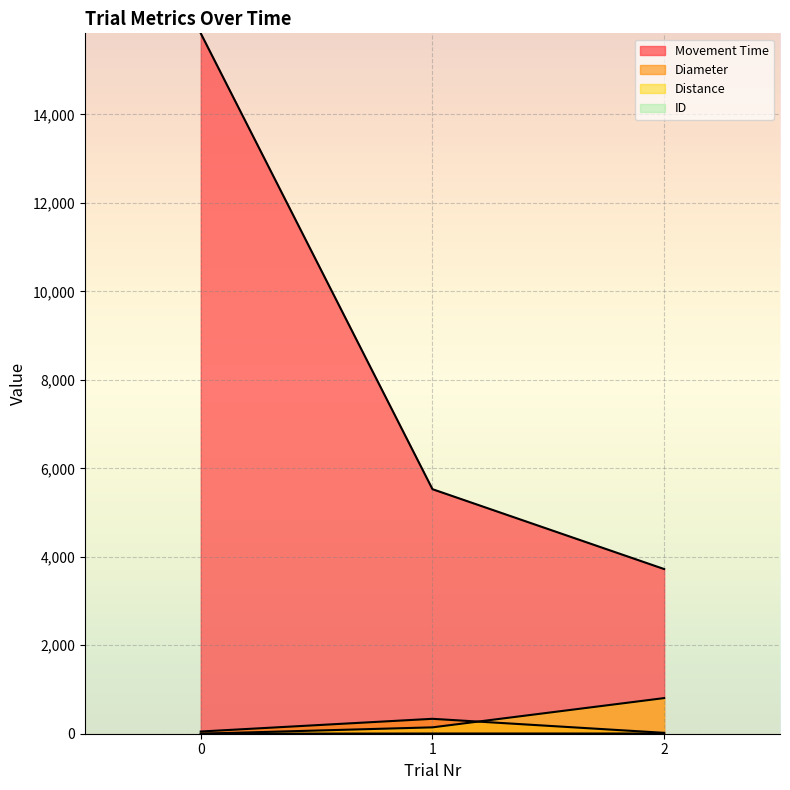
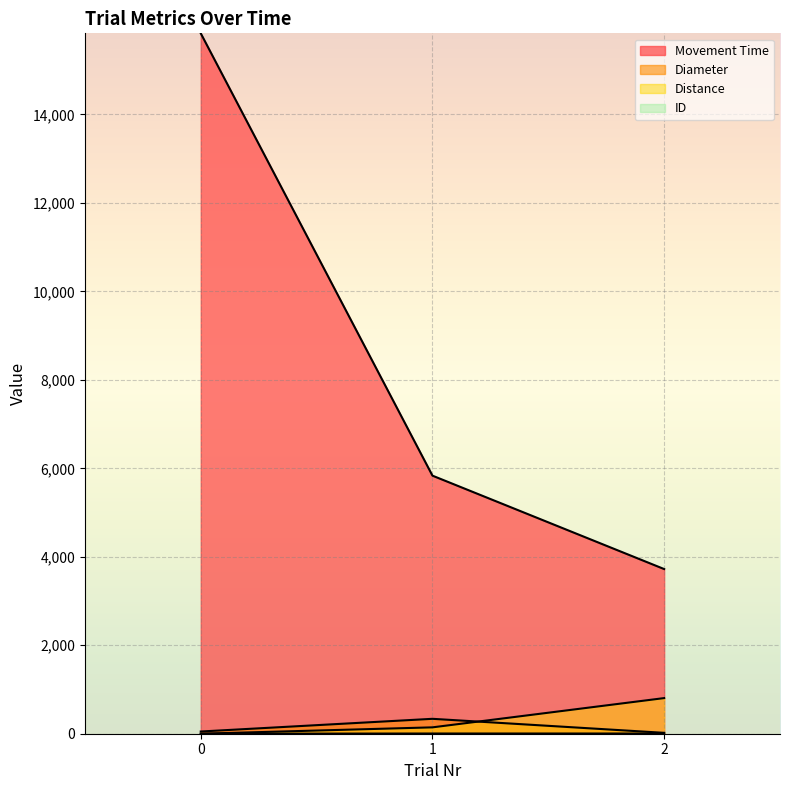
Movement Time, 1: 5,500 -> 5,800
